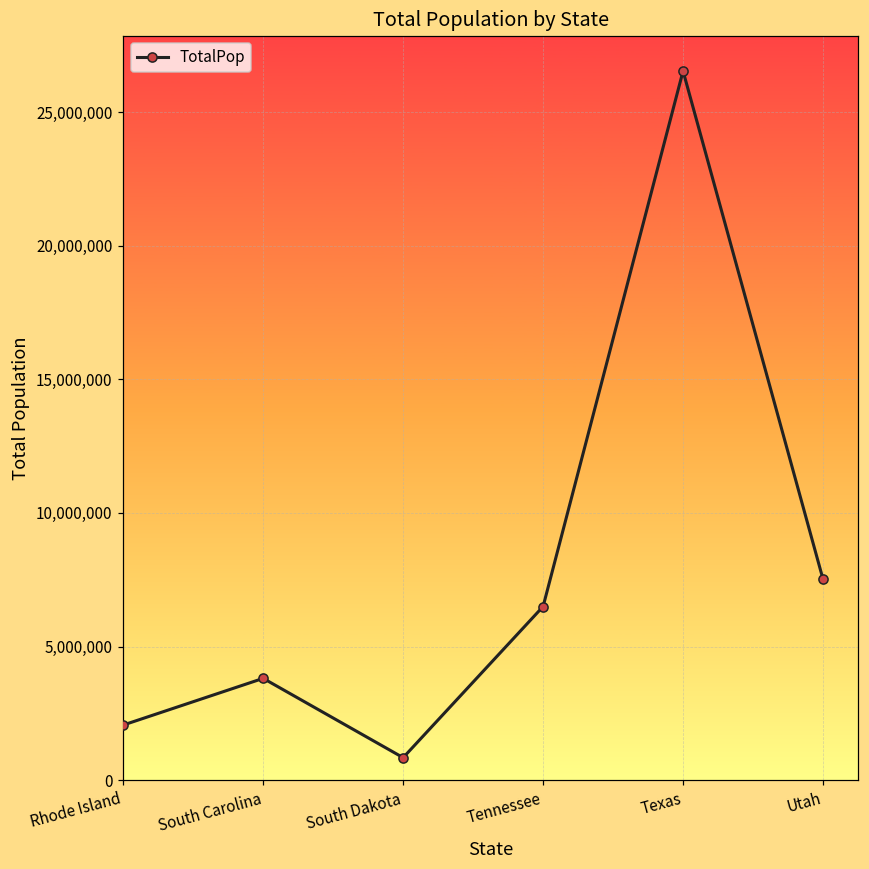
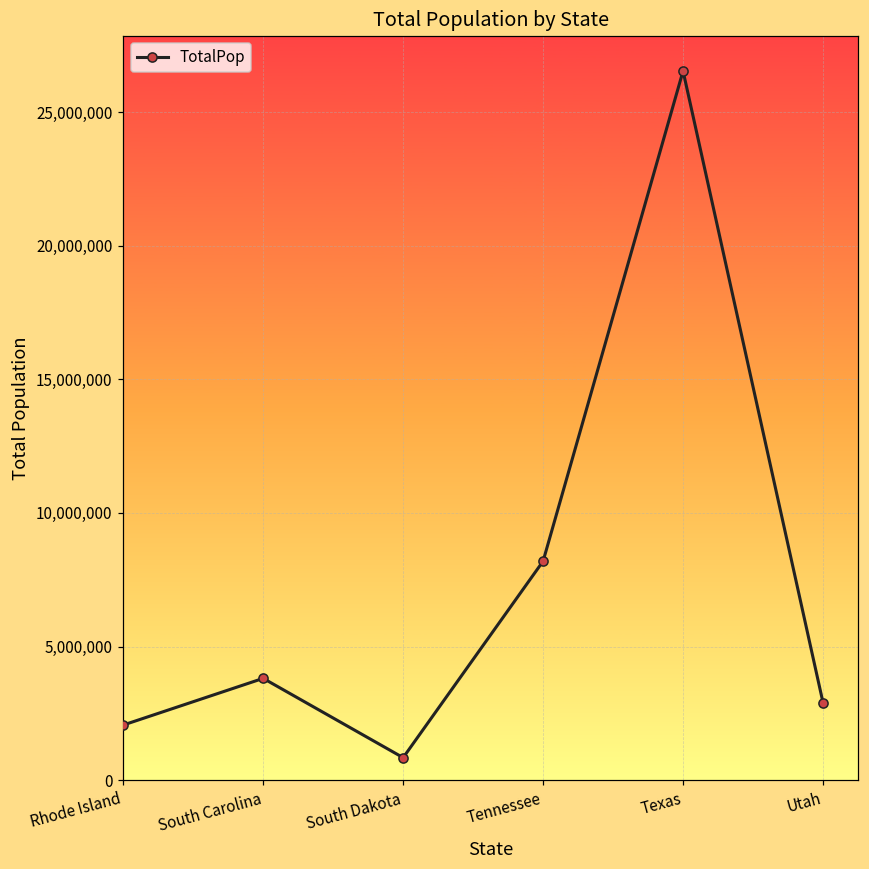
Tennessee: 6,500,000 -> 8,200,000
Utah: 7,500,000 -> 2,900,000
